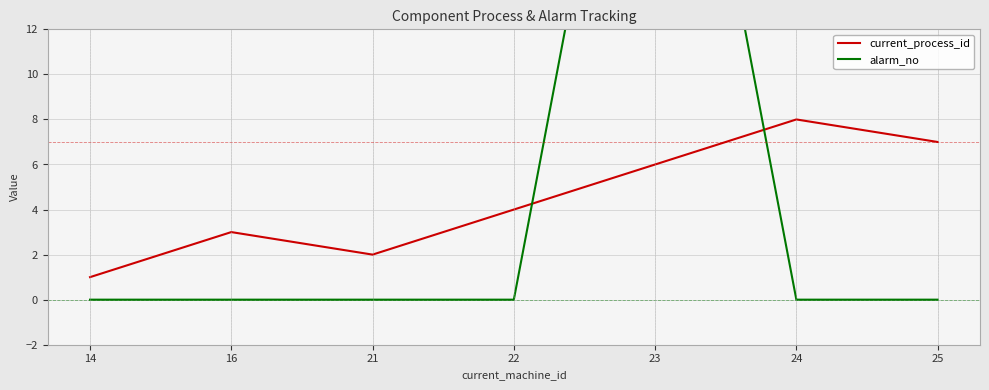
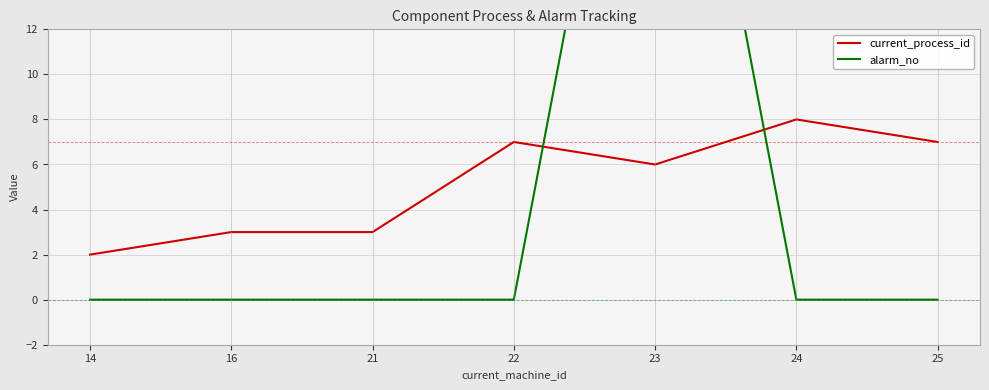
current_process_id, 14: 1 -> 2
current_process_id, 21: 2 -> 3
current_process_id, 22: 4 -> 7
